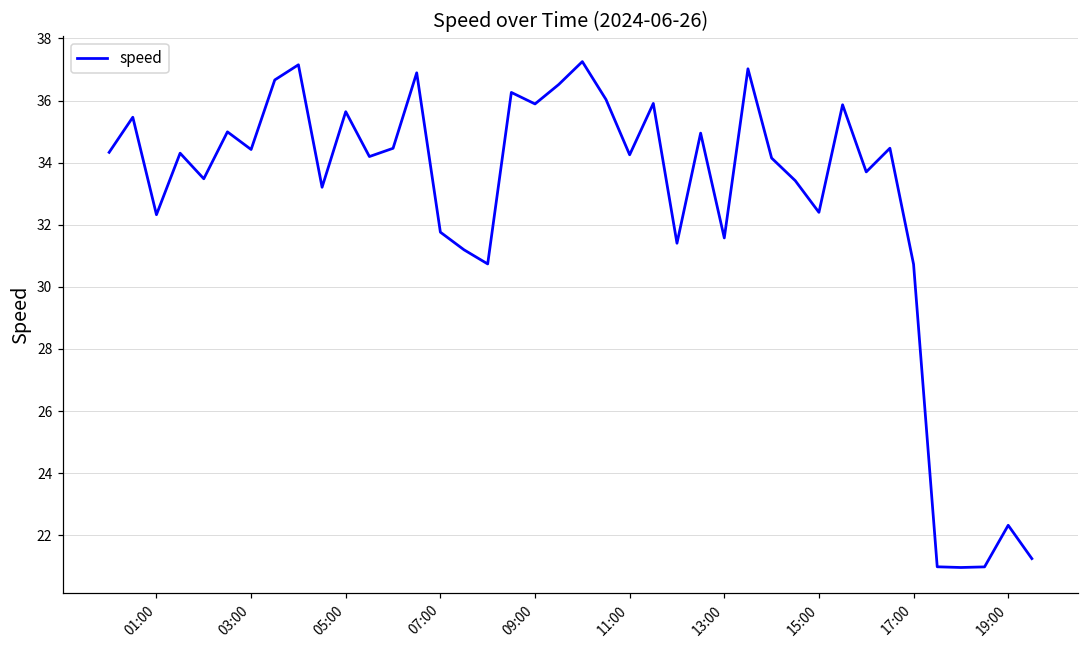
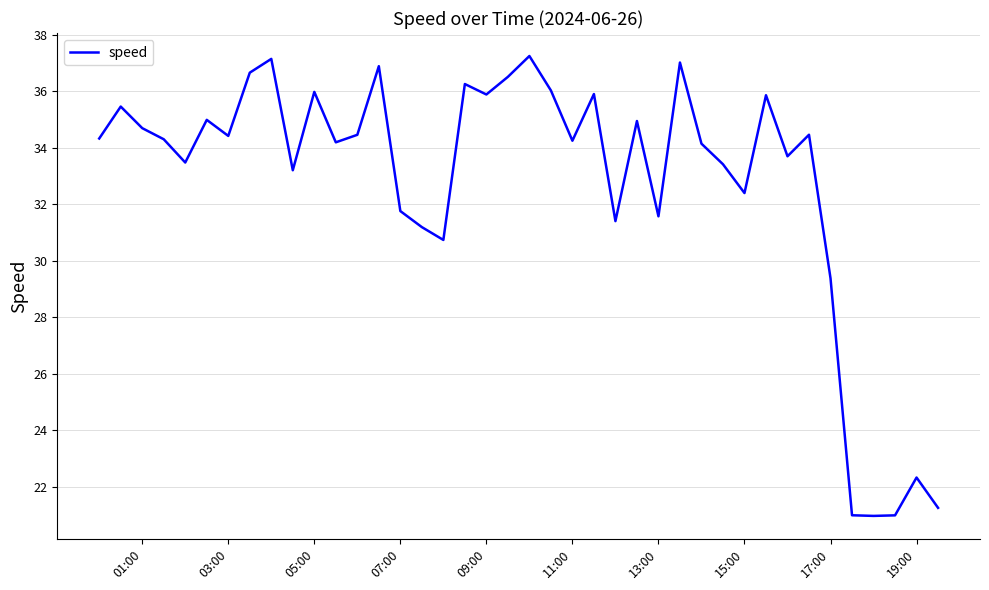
01:00: 32.3 -> 34.7
05:00: 35.6 -> 36.0
17:00: 30.7 -> 29.4
